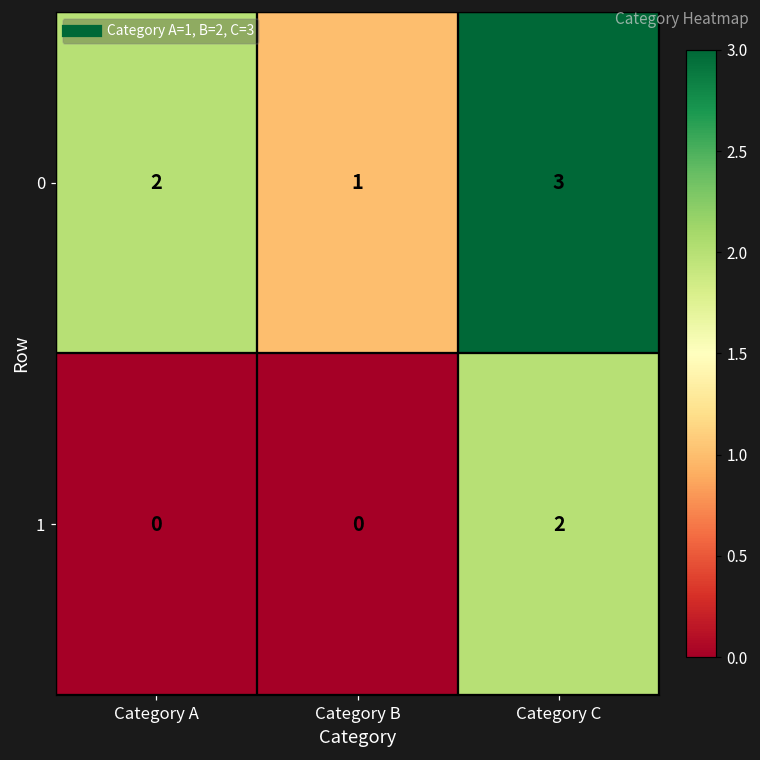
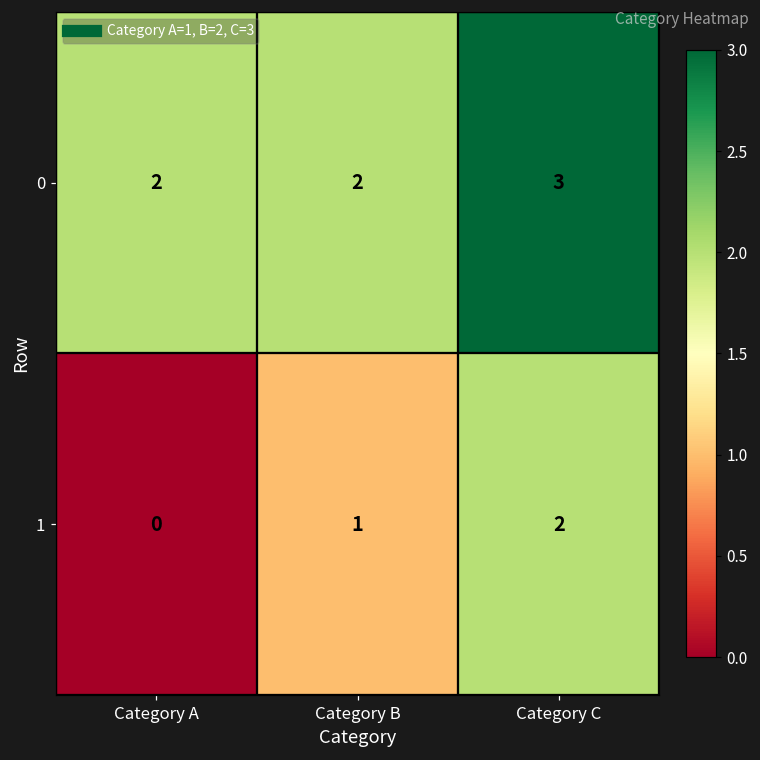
0, Category B: 1 -> 2
1, Category B: 0 -> 1
